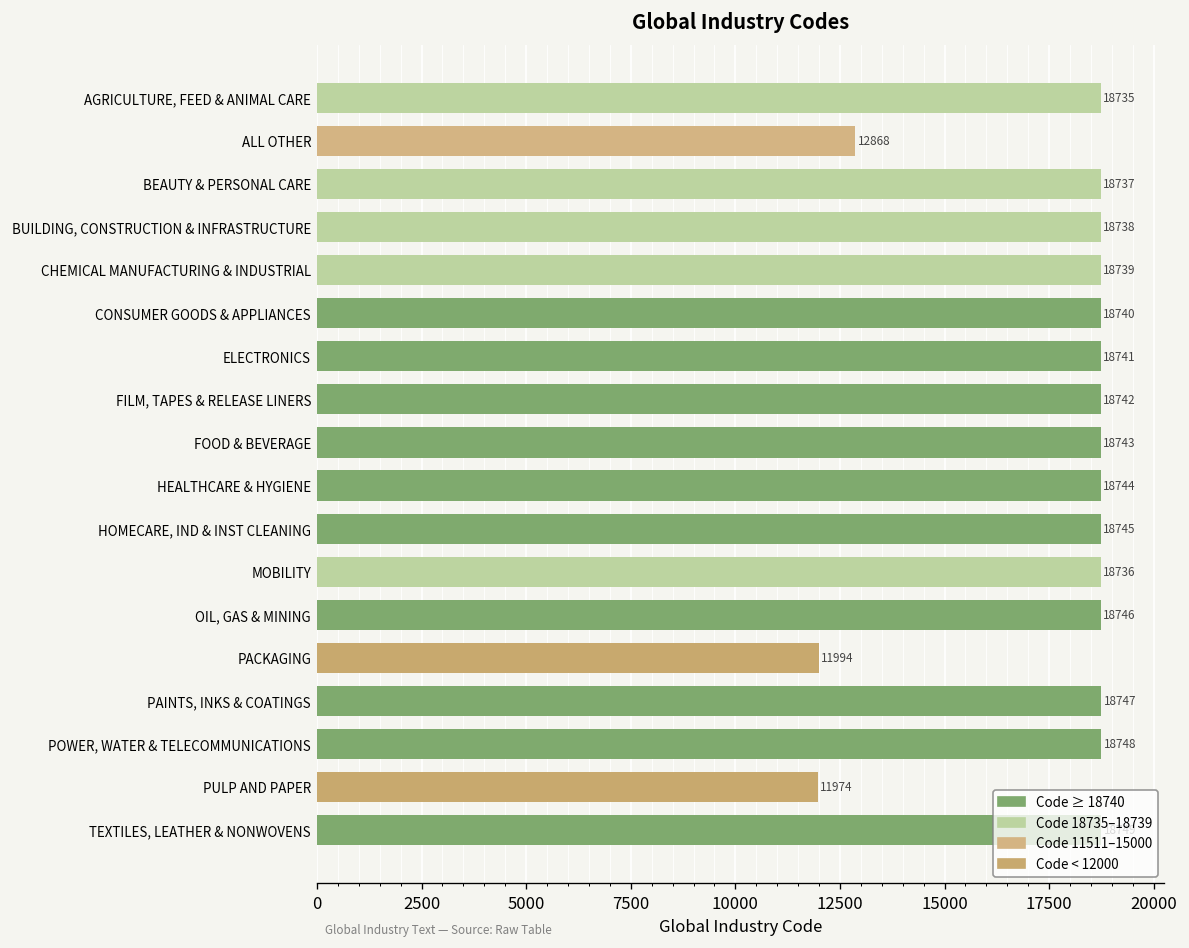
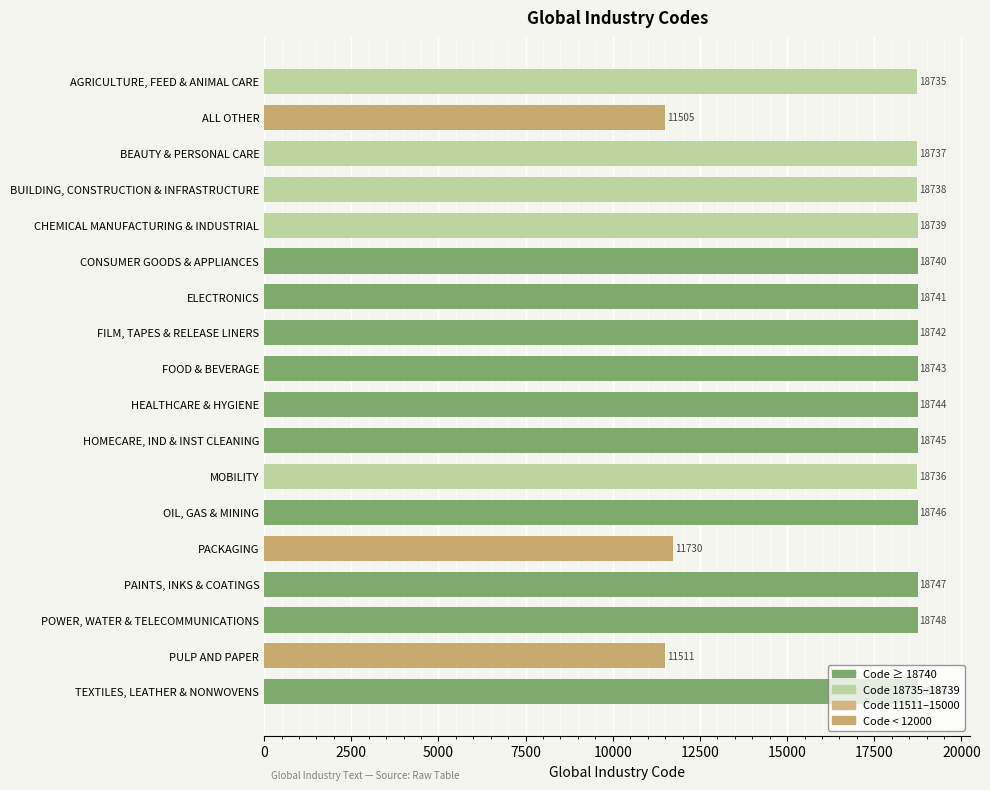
ALL OTHER: 12868 -> 11505
PACKAGING: 11994 -> 11730
PULP AND PAPER: 11974 -> 11511
